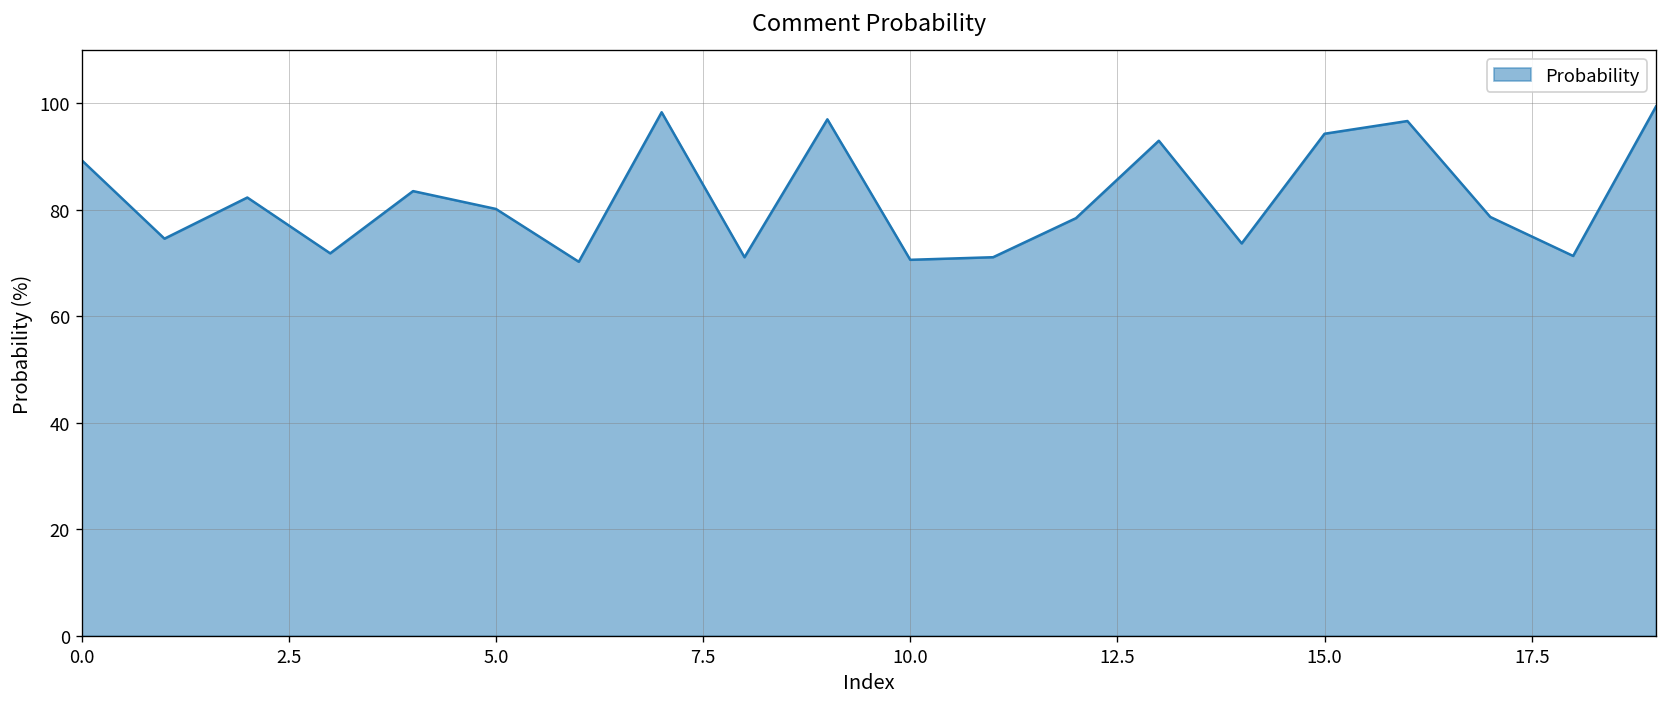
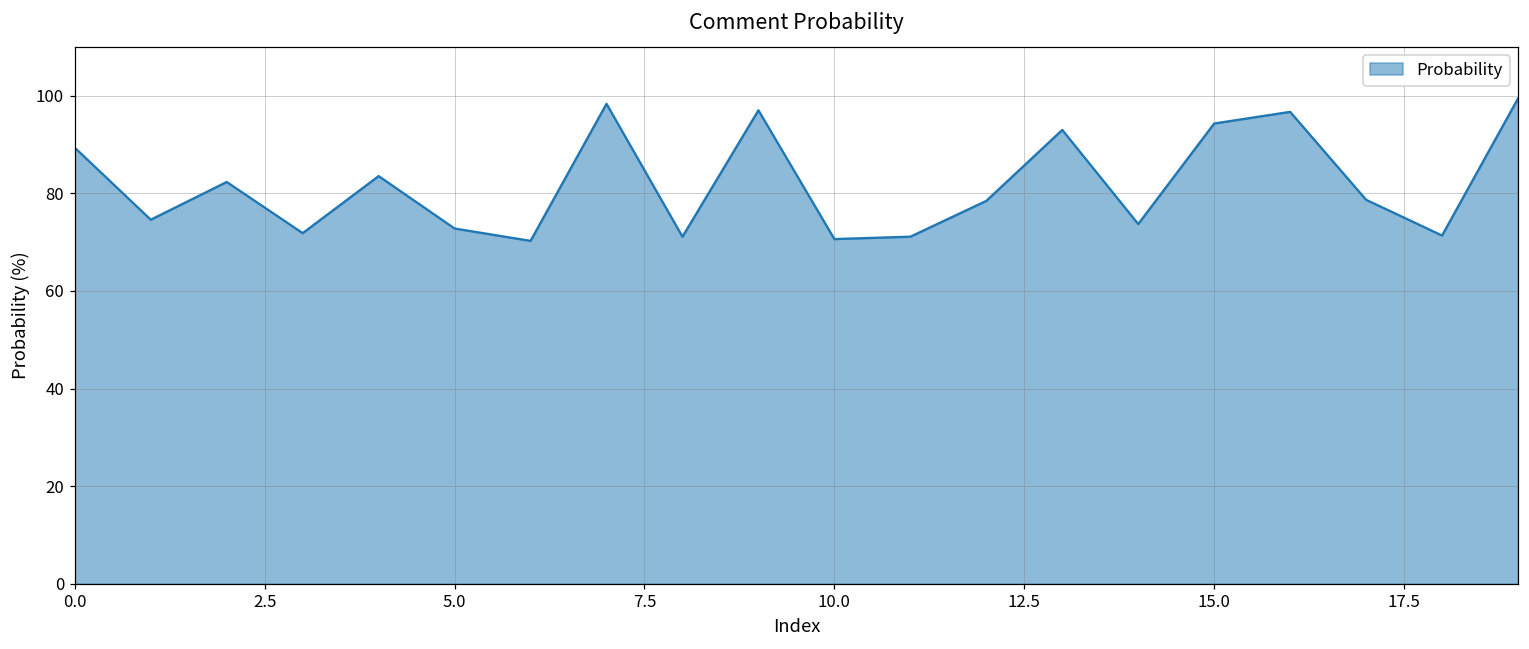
5.0: 80 -> 73
